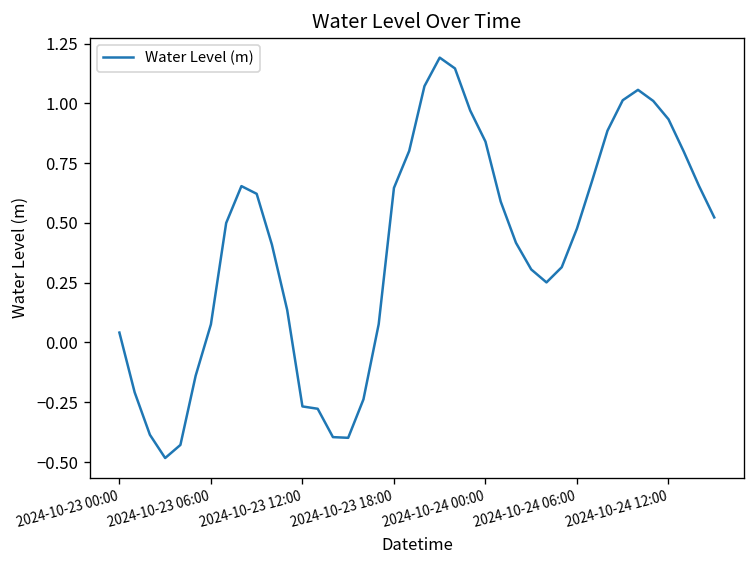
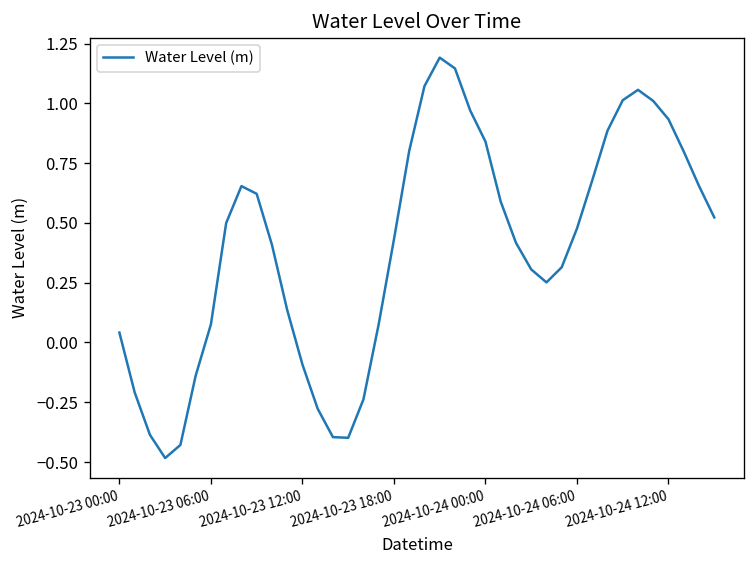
2024-10-23 12:00: -0.27 -> -0.09
2024-10-23 18:00: 0.65 -> 0.43
